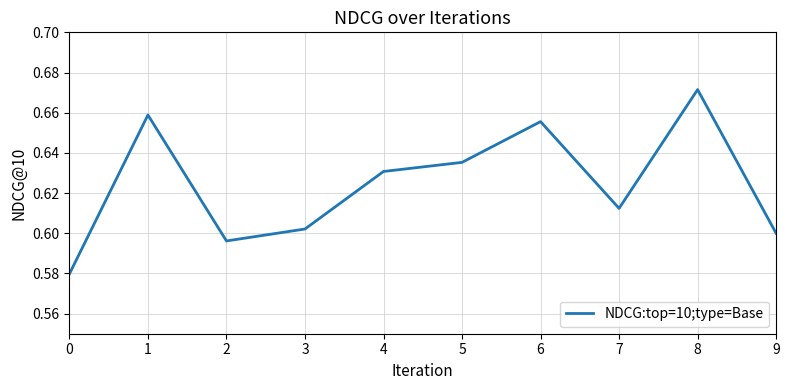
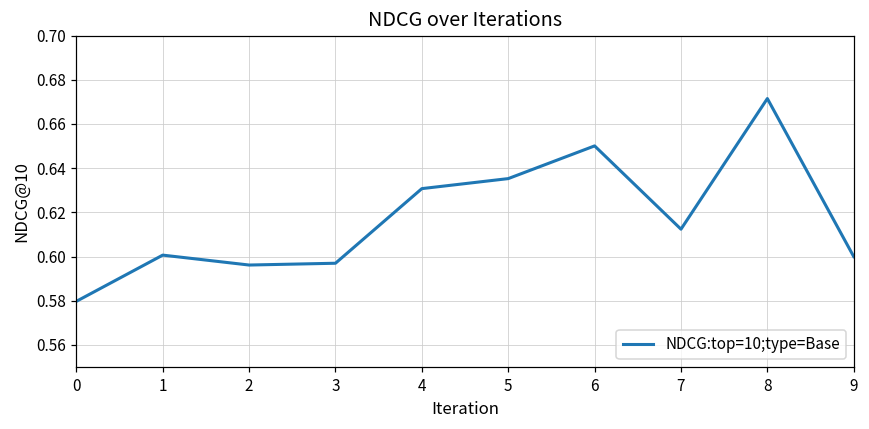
1: 0.659 -> 0.601
3: 0.602 -> 0.597
6: 0.656 -> 0.650
